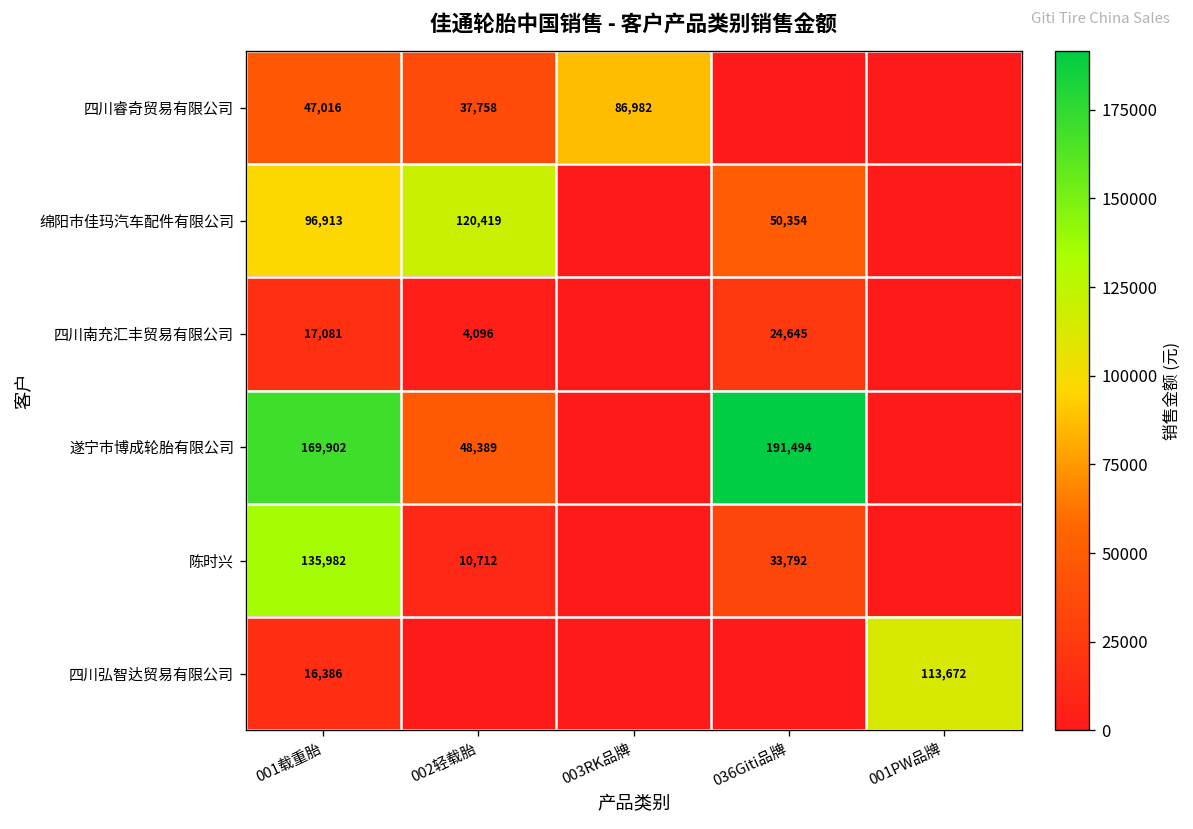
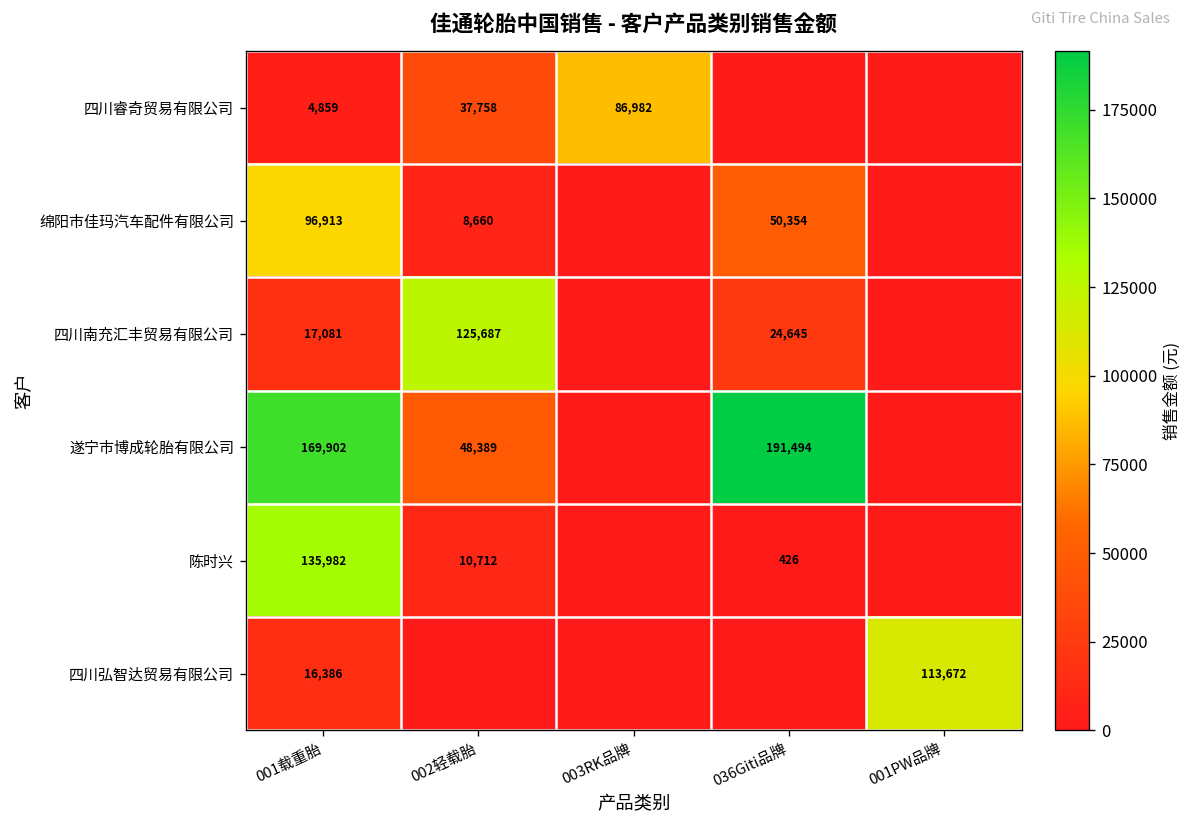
四川睿奇贸易有限公司, 001载重胎: 47,016 -> 4,859
绵阳市佳玛汽车配件有限公司, 002轻载胎: 120,419 -> 8,660
四川南充汇丰贸易有限公司, 002轻载胎: 4,096 -> 125,687
陈时兴, 036Giti品牌: 33,792 -> 426
